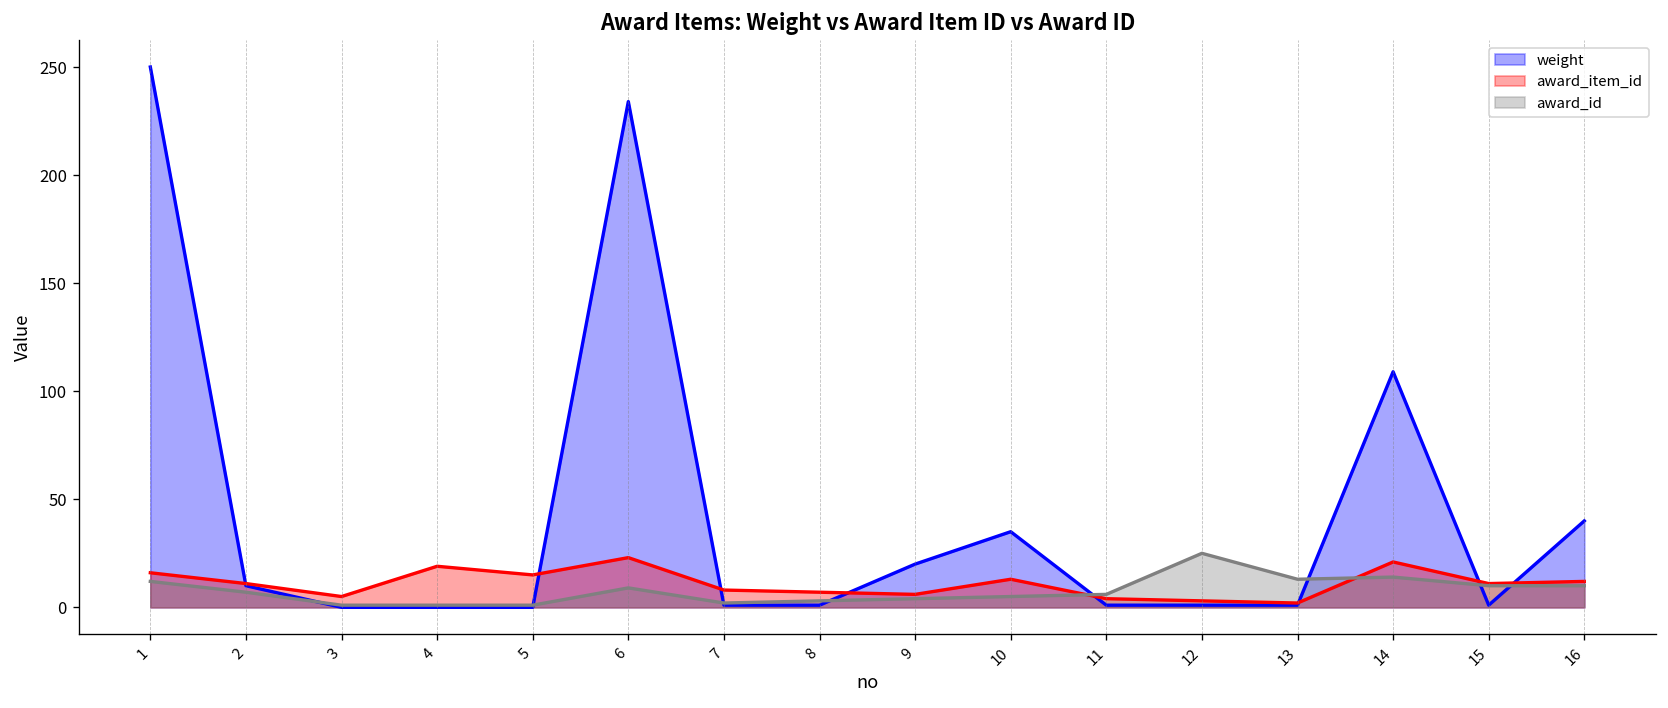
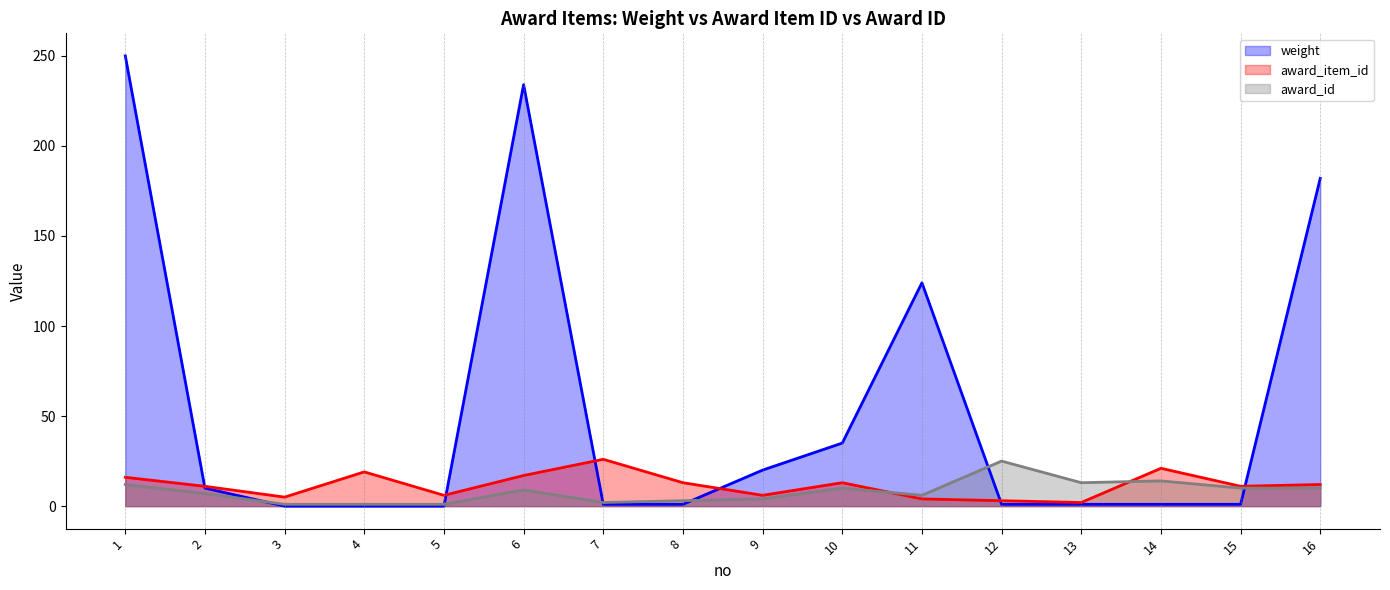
award_item_id, 5: 15 -> 6
award_item_id, 6: 23 -> 17
award_item_id, 7: 8 -> 26
award_item_id, 8: 7 -> 13
award_id, 10: 5 -> 10
weight, 11: 1 -> 124
weight, 14: 109 -> 1
weight, 16: 40 -> 182
